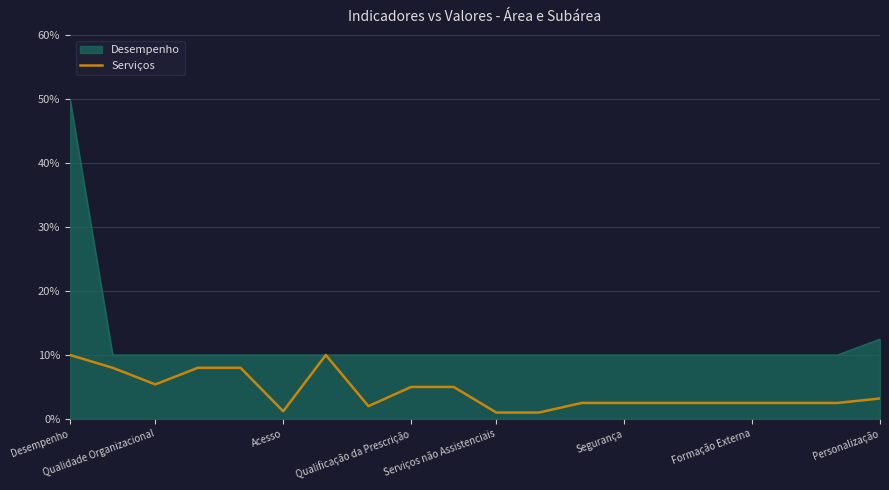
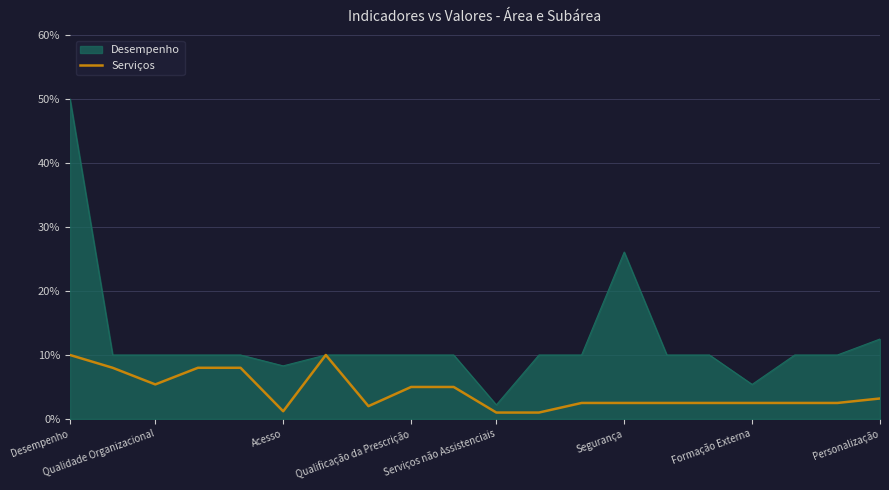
Desempenho, Acesso: 10% -> 8%
Desempenho, Serviços não Assistenciais: 10% -> 2%
Desempenho, Segurança: 10% -> 26%
Desempenho, Formação Externa: 10% -> 5%
